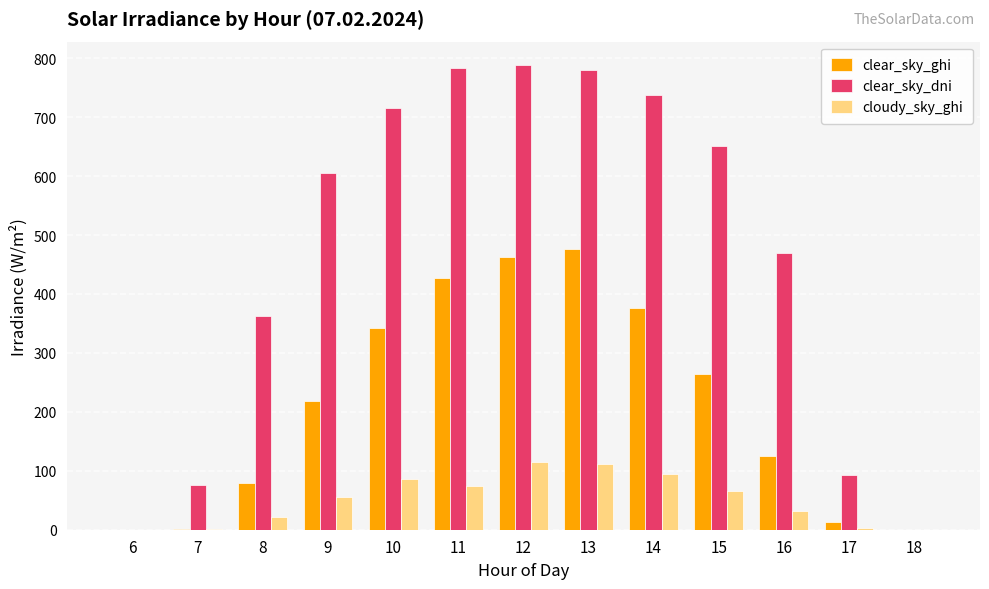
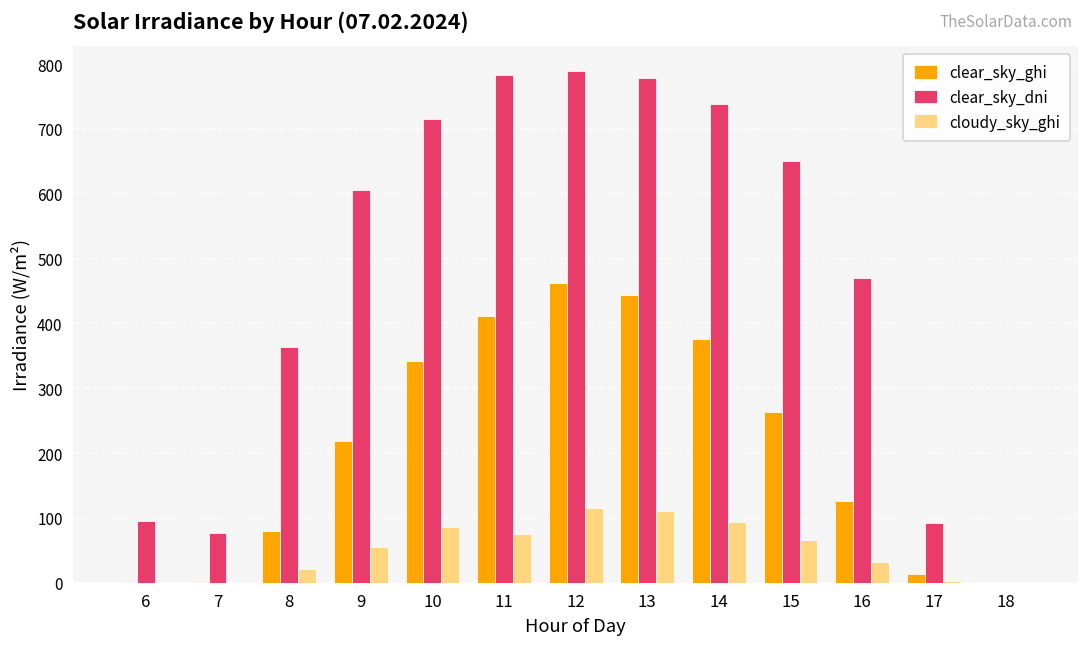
clear_sky_dni, 6: 0 -> 100
clear_sky_ghi, 11: 430 -> 410
clear_sky_ghi, 13: 480 -> 440
